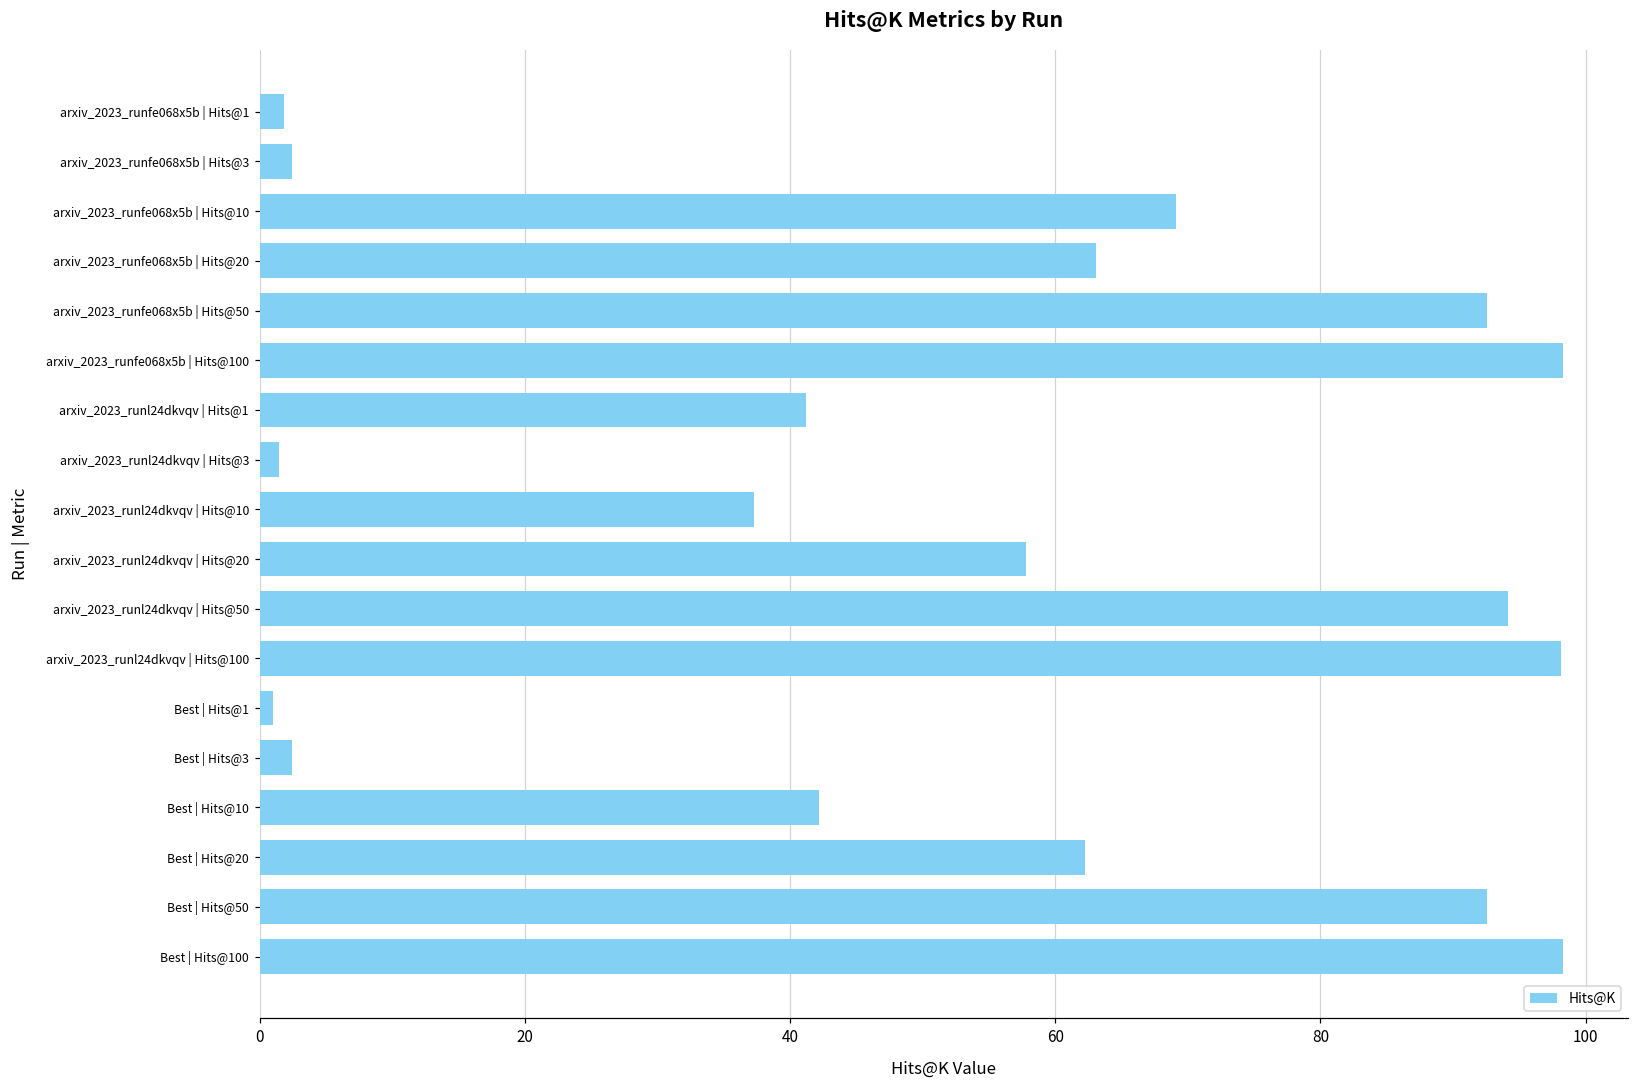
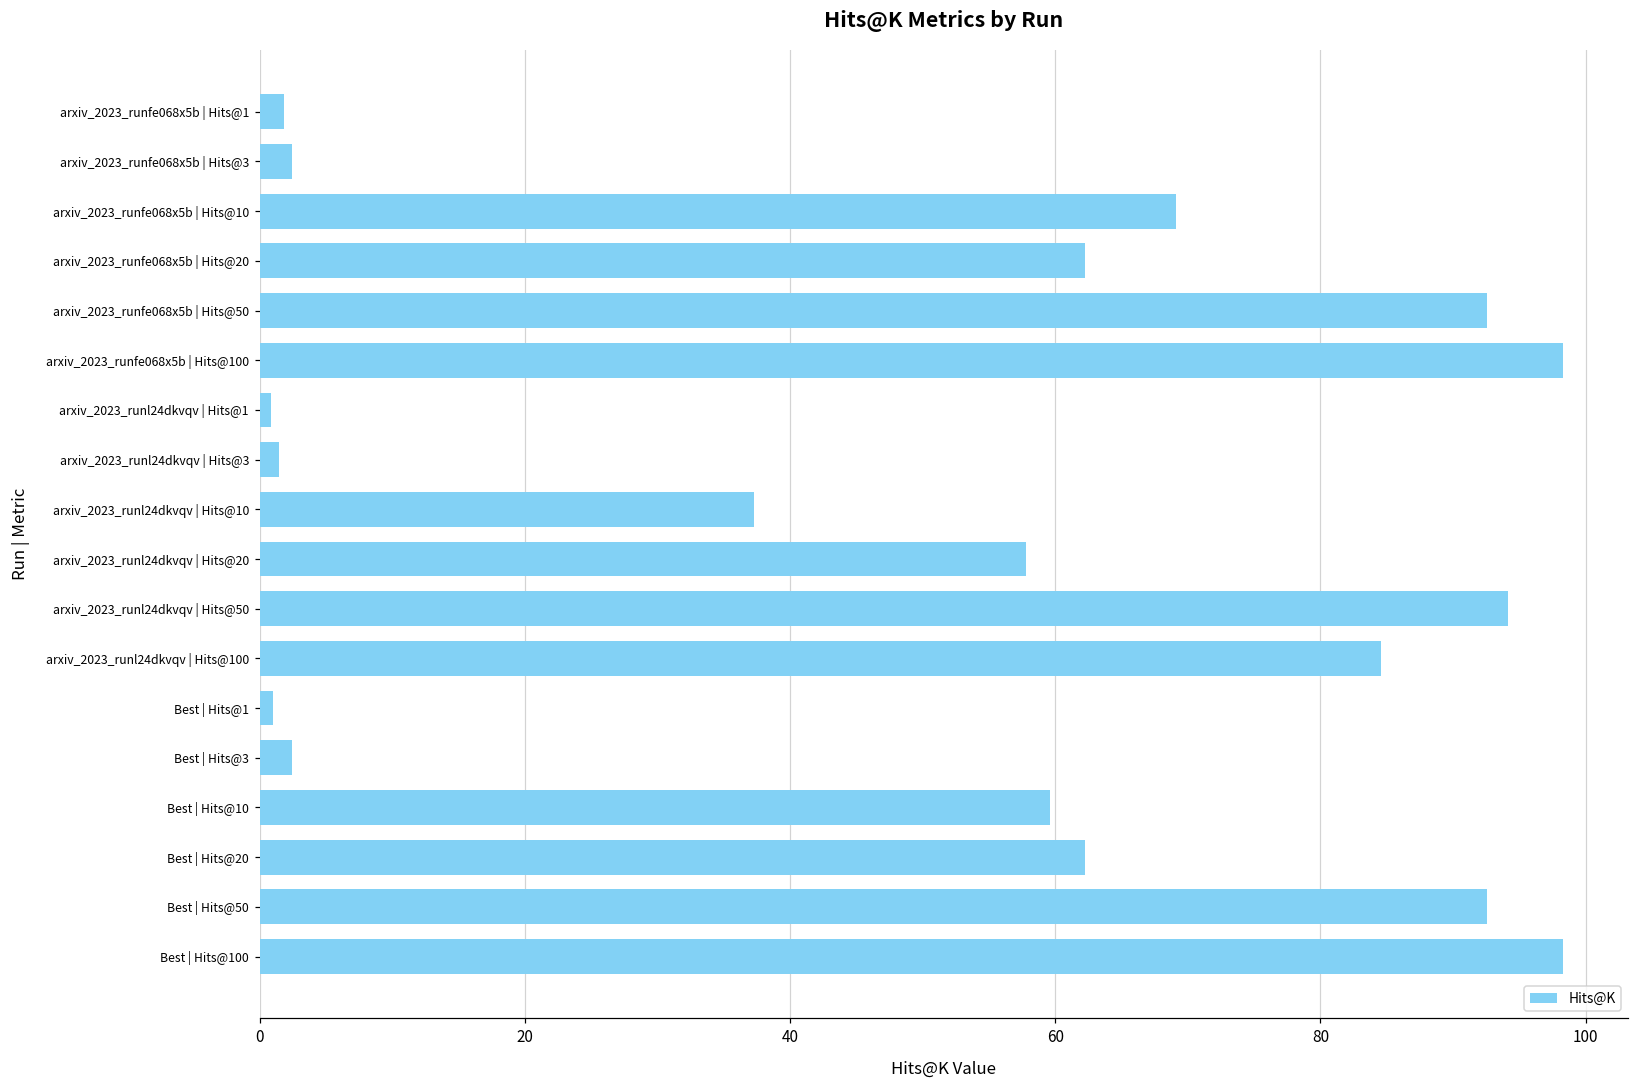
arxiv_2023_runfe068x5b | Hits@20: 63.1 -> 62.3
arxiv_2023_runl24dkvqv | Hits@1: 41.2 -> 0.9
arxiv_2023_runl24dkvqv | Hits@100: 98.2 -> 84.6
Best | Hits@10: 42.2 -> 59.6
